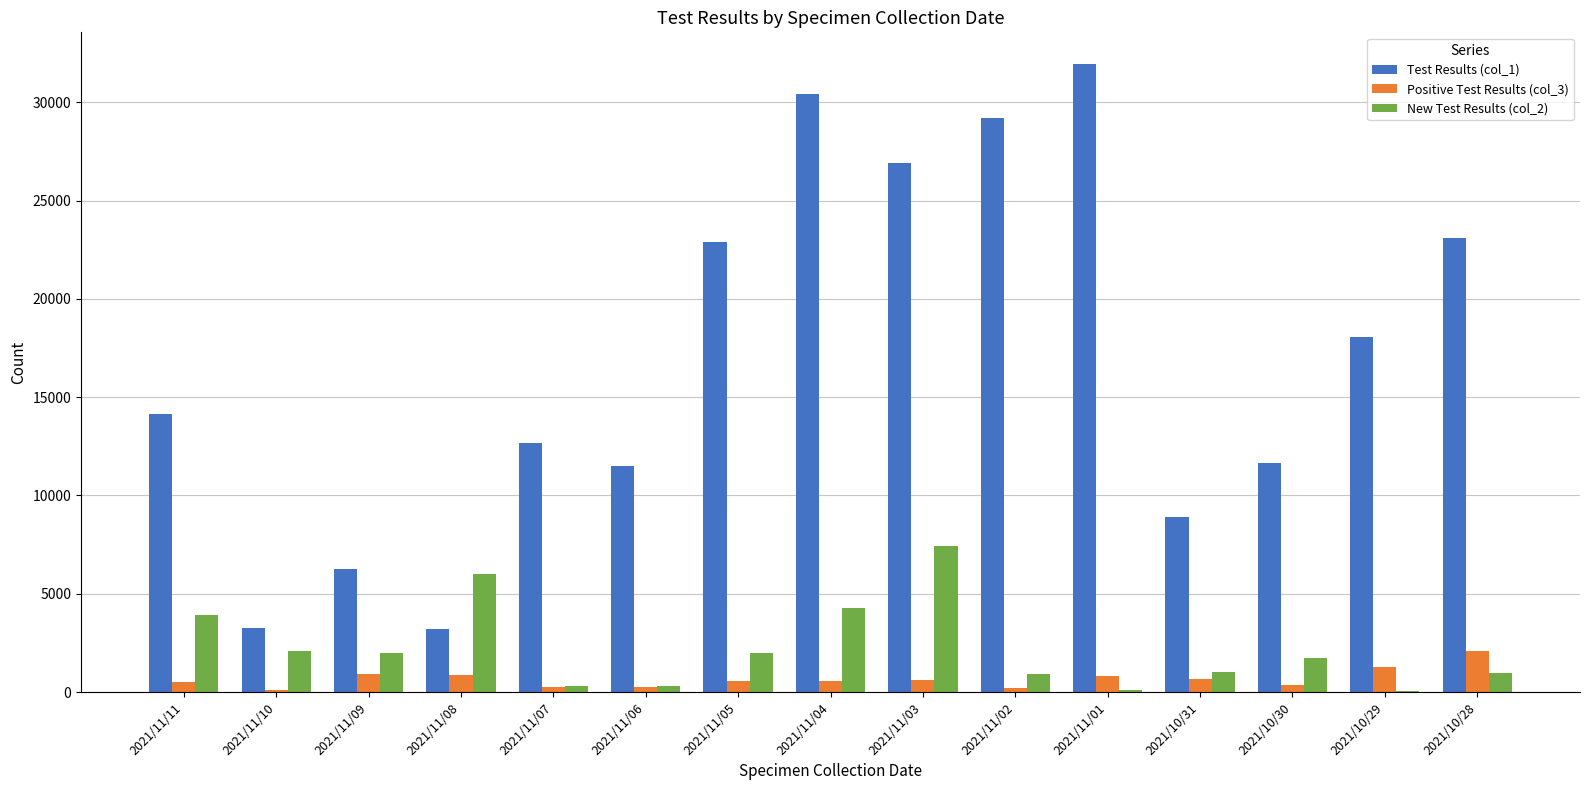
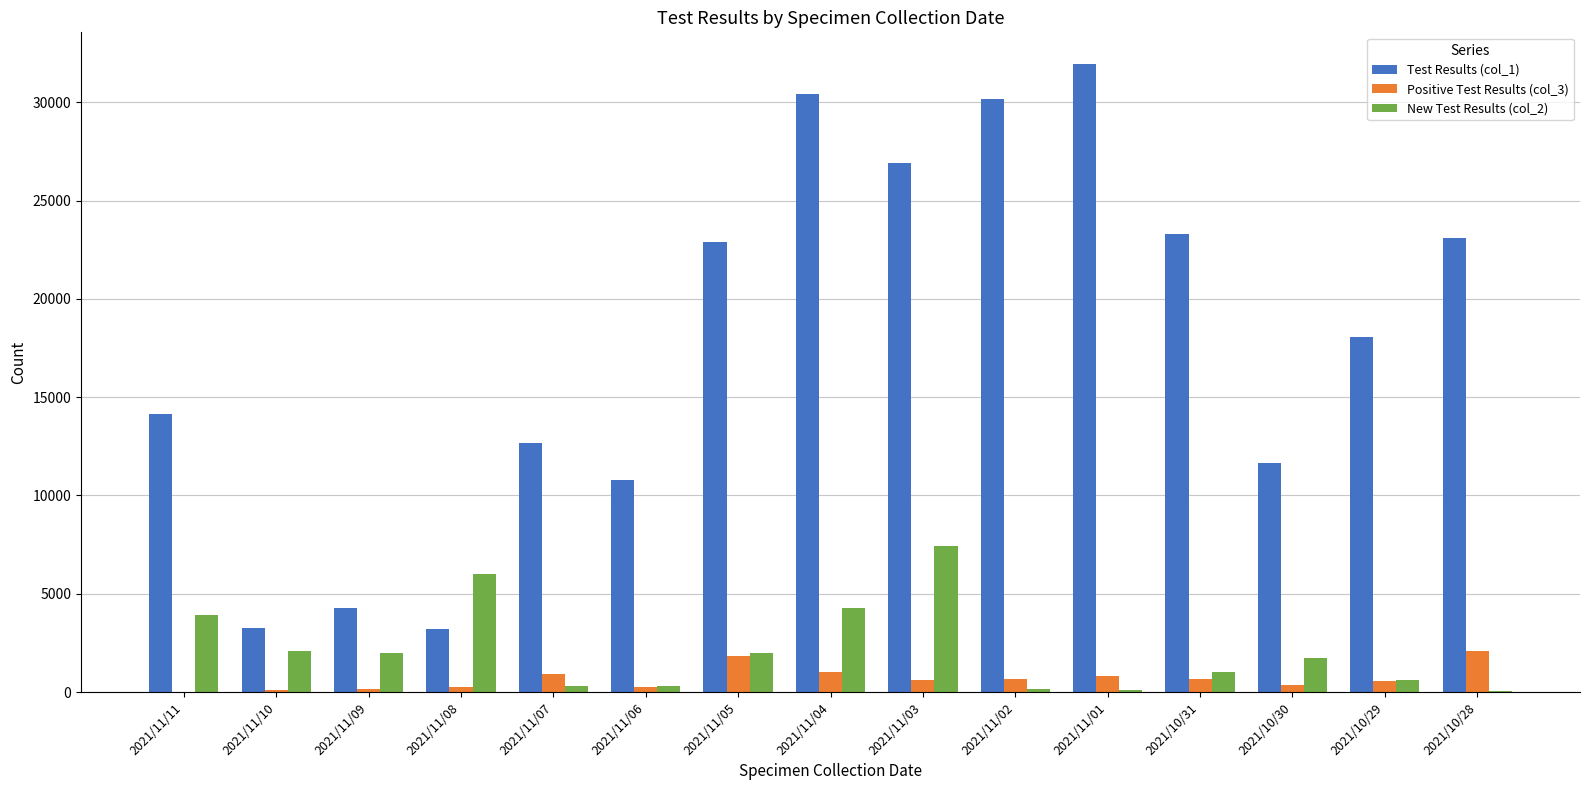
Positive Test Results (col_3), 2021/11/11: 500 -> 0
Test Results (col_1), 2021/11/09: 6300 -> 4300
Positive Test Results (col_3), 2021/11/09: 900 -> 200
Positive Test Results (col_3), 2021/11/08: 900 -> 300
Positive Test Results (col_3), 2021/11/07: 300 -> 900
Test Results (col_1), 2021/11/06: 11500 -> 10800
Positive Test Results (col_3), 2021/11/05: 600 -> 1800
Positive Test Results (col_3), 2021/11/04: 600 -> 1000
Test Results (col_1), 2021/11/02: 29200 -> 30200
Positive Test Results (col_3), 2021/11/02: 200 -> 700
New Test Results (col_2), 2021/11/02: 900 -> 100
Test Results (col_1), 2021/10/31: 8900 -> 23300
Positive Test Results (col_3), 2021/10/29: 1300 -> 600
New Test Results (col_2), 2021/10/29: 100 -> 600
New Test Results (col_2), 2021/10/28: 1000 -> 0
